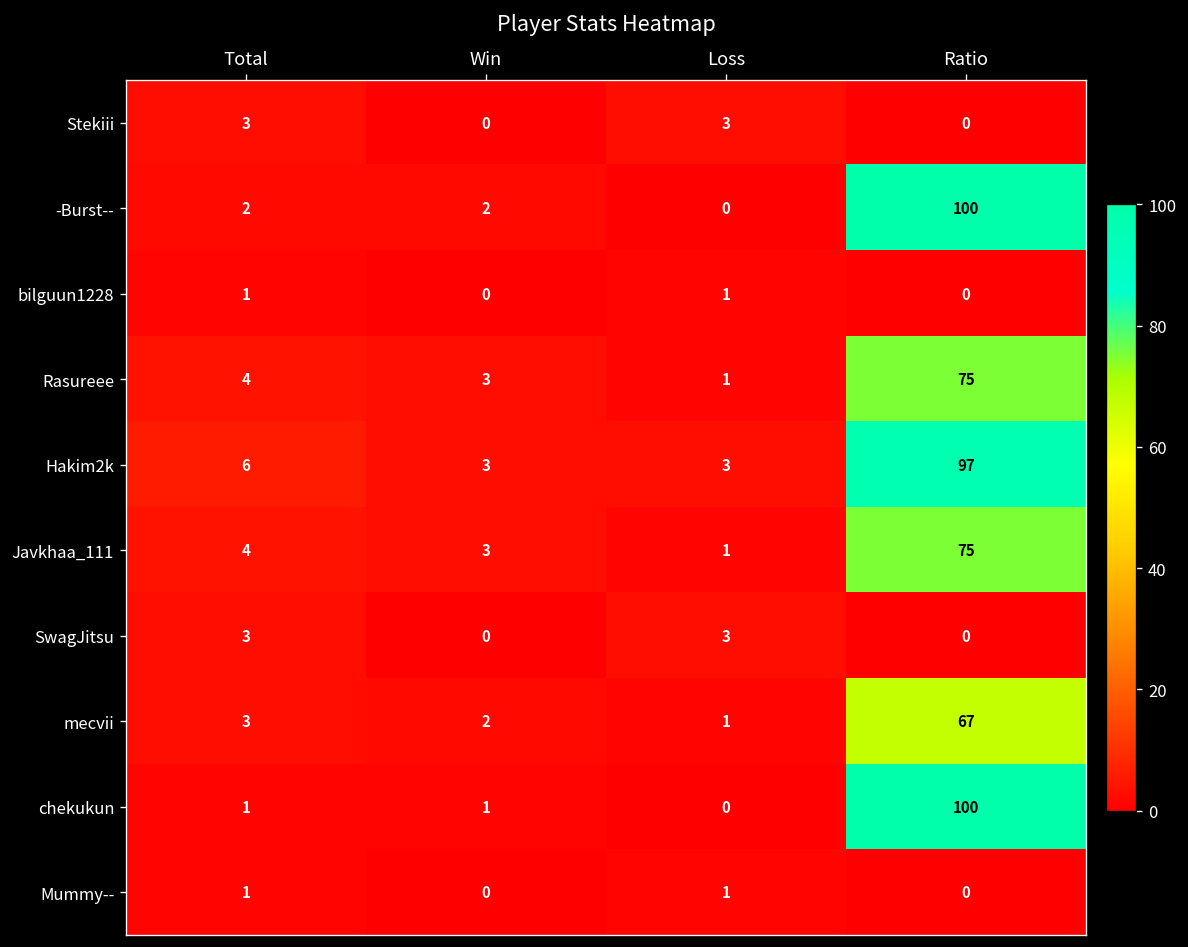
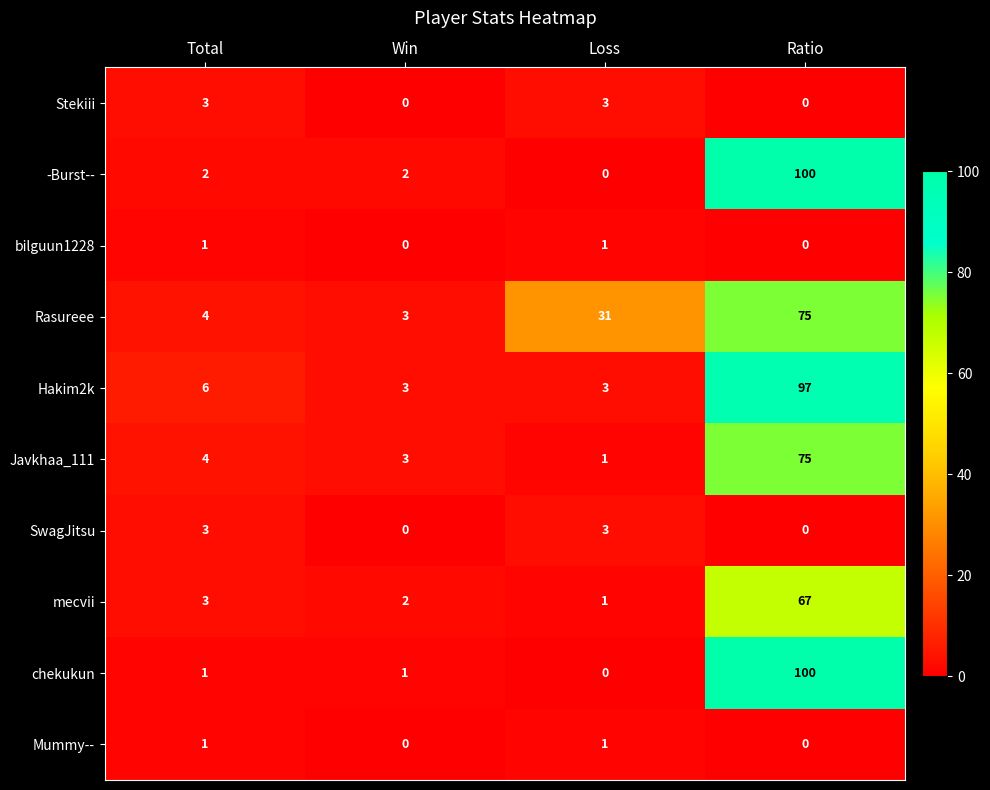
Rasureee, Loss: 1 -> 31
